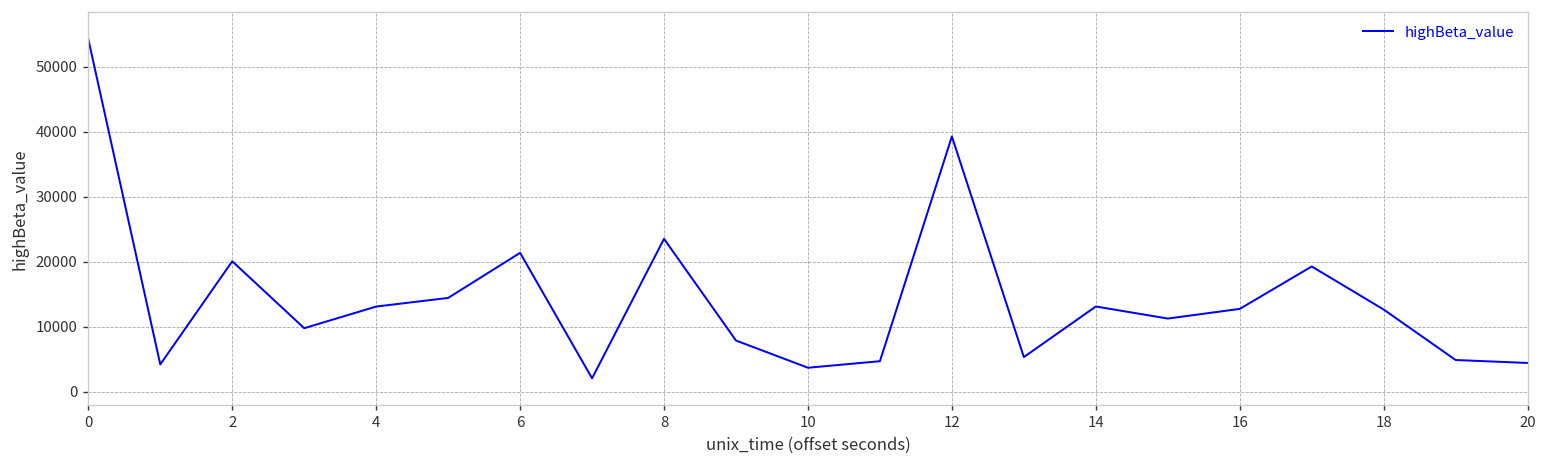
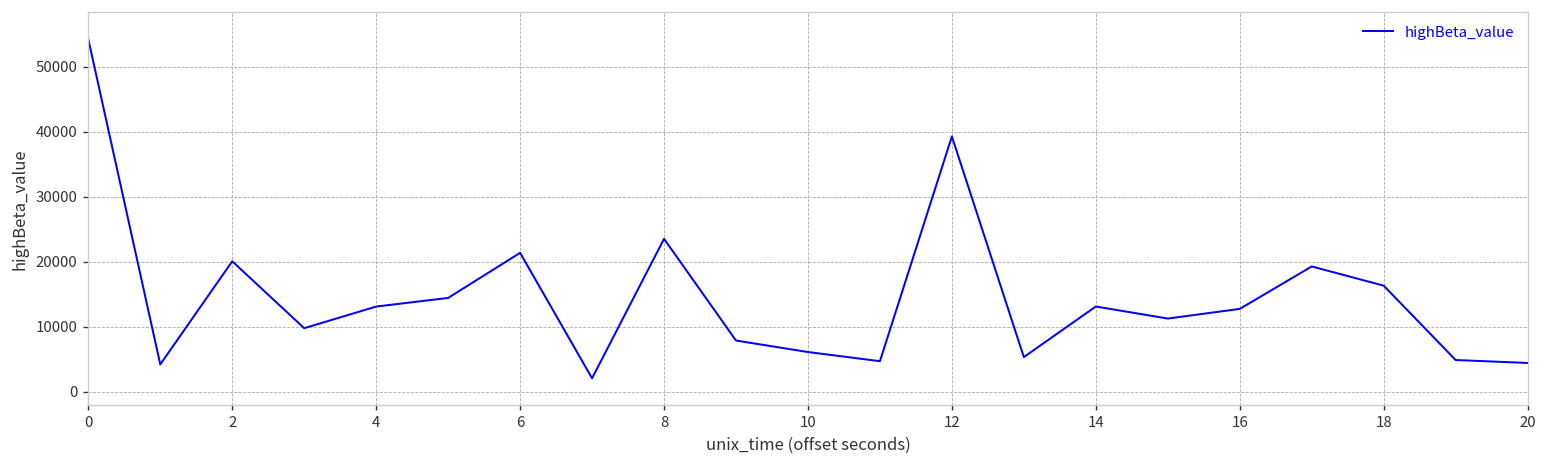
10: 4000 -> 6000
18: 13000 -> 16000
